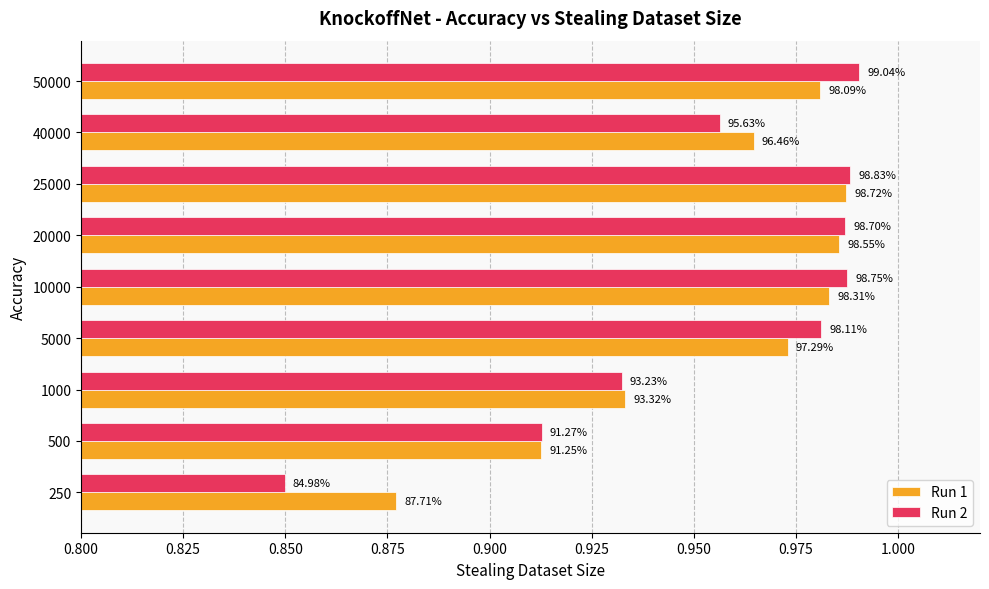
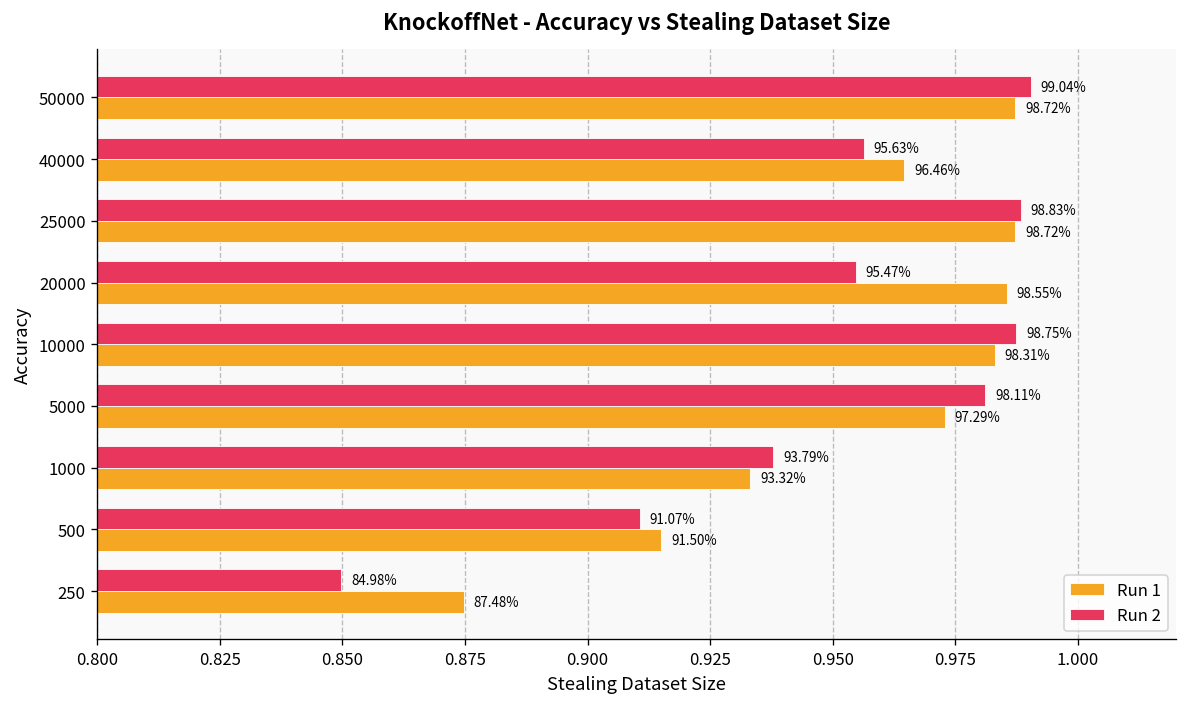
Run 1, 50000: 98.09% -> 98.72%
Run 2, 20000: 98.70% -> 95.47%
Run 2, 1000: 93.23% -> 93.79%
Run 2, 500: 91.27% -> 91.07%
Run 1, 500: 91.25% -> 91.50%
Run 1, 250: 87.71% -> 87.48%
